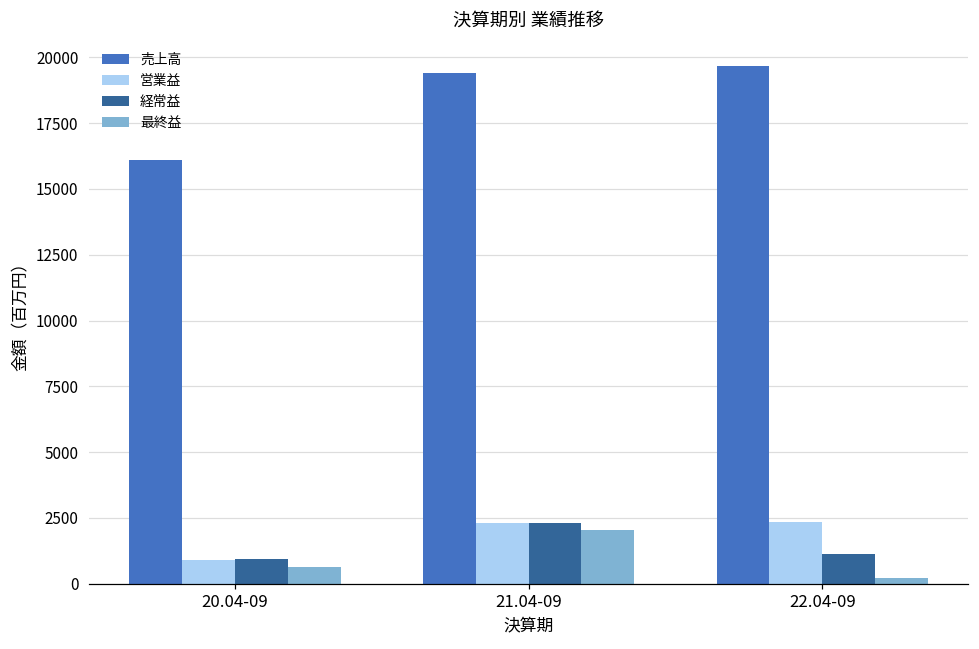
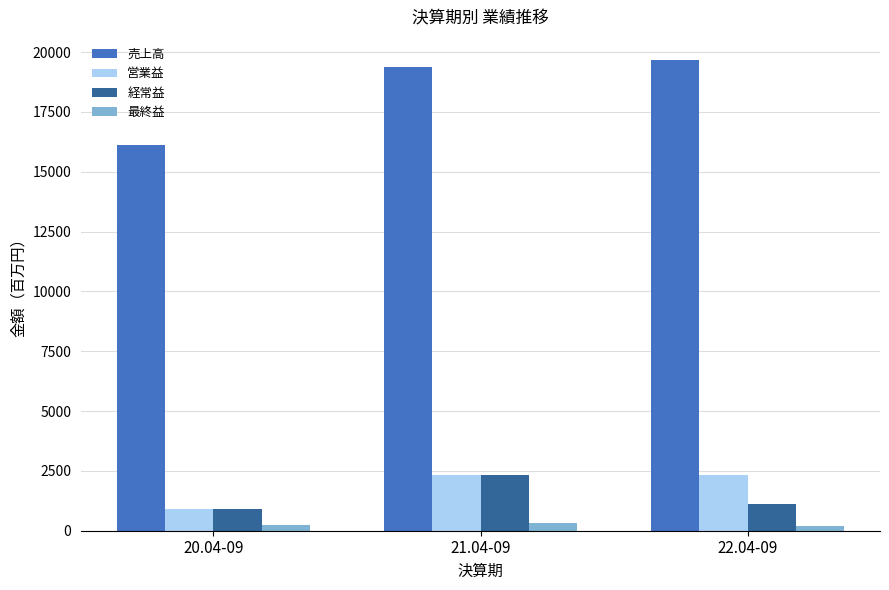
最終益, 20.04-09: 700 -> 200
最終益, 21.04-09: 2000 -> 300
